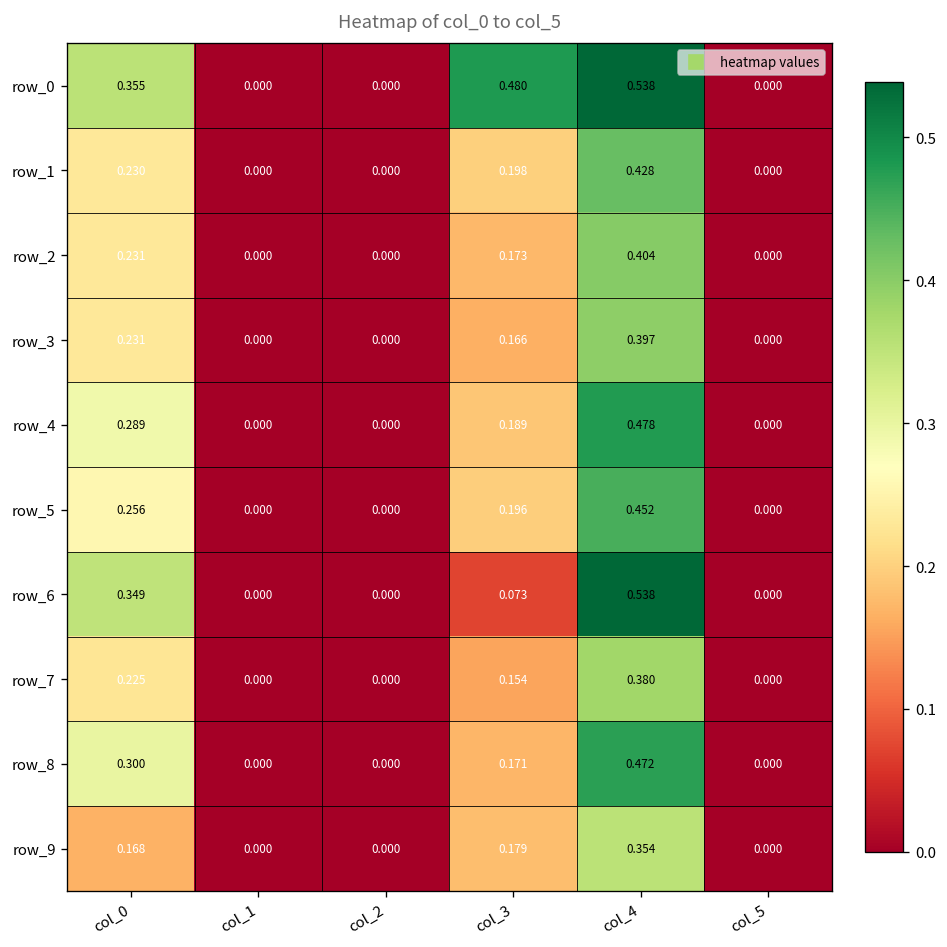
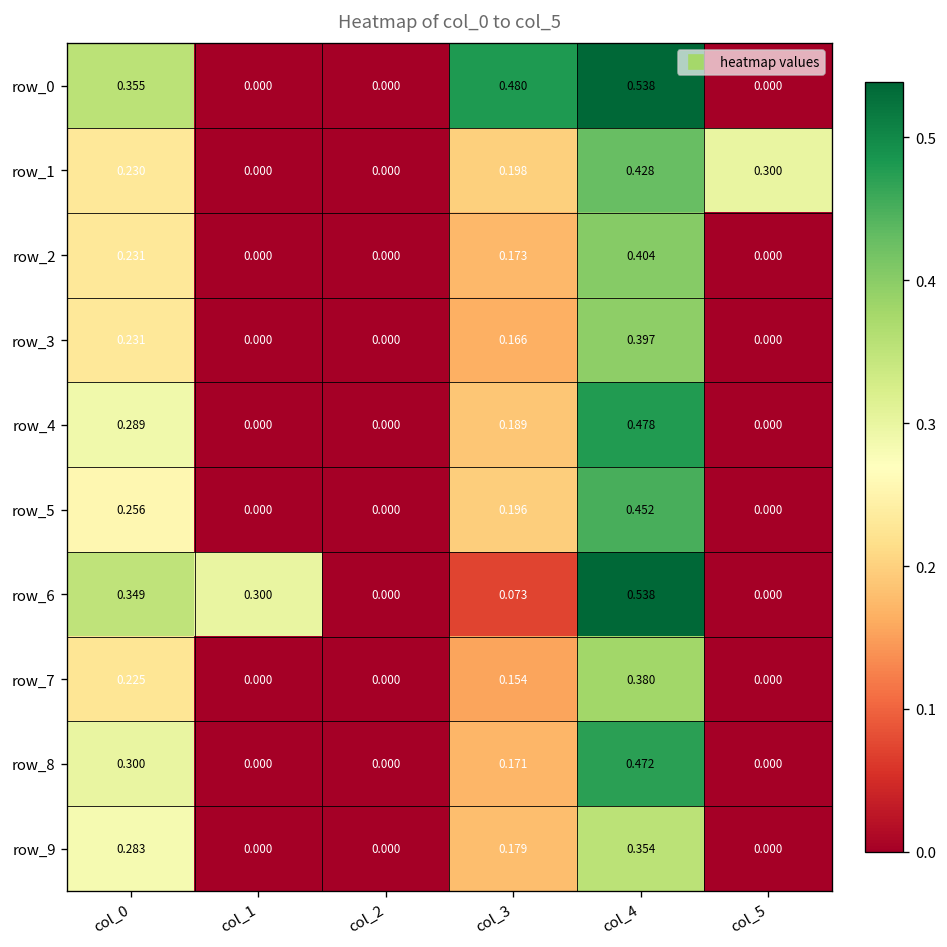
row_1, col_5: 0.000 -> 0.300
row_6, col_1: 0.000 -> 0.300
row_9, col_0: 0.168 -> 0.283
